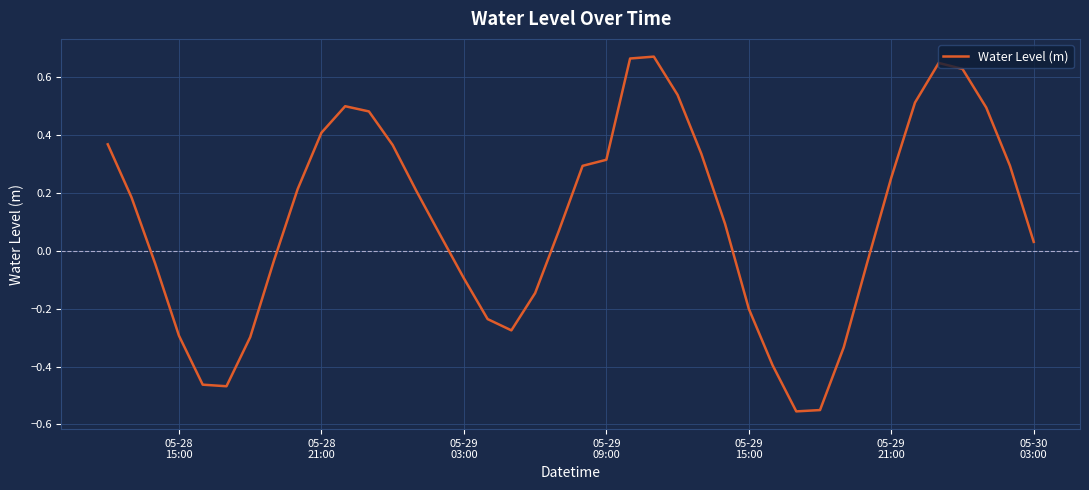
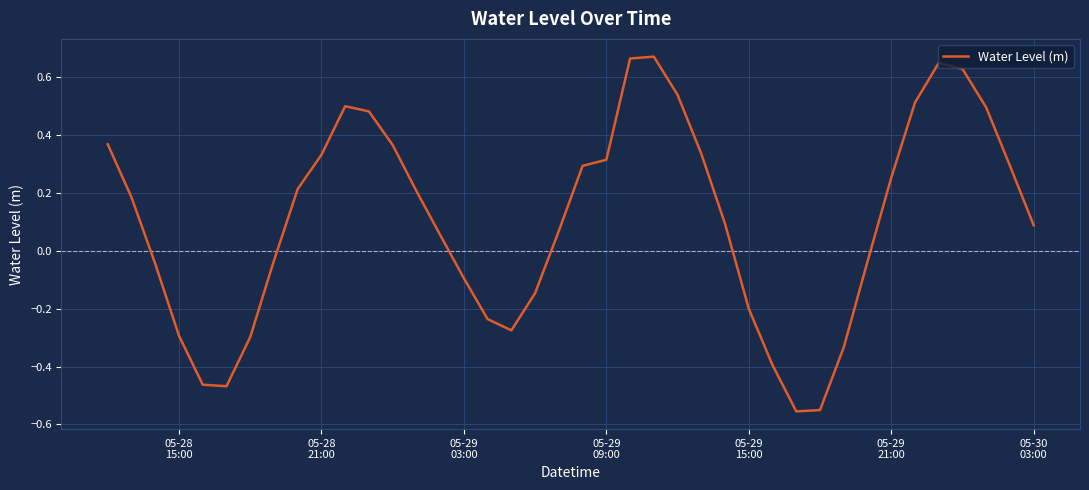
05-28 21:00: 0.41 -> 0.33
05-30 03:00: 0.03 -> 0.09
